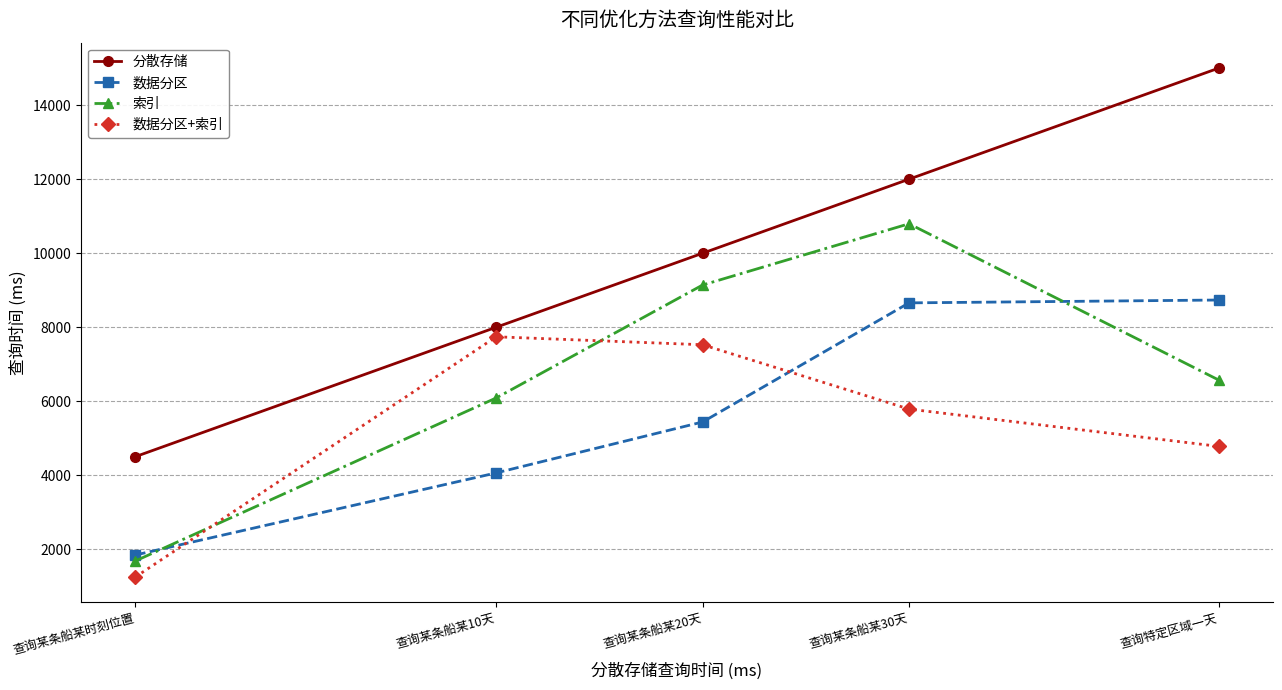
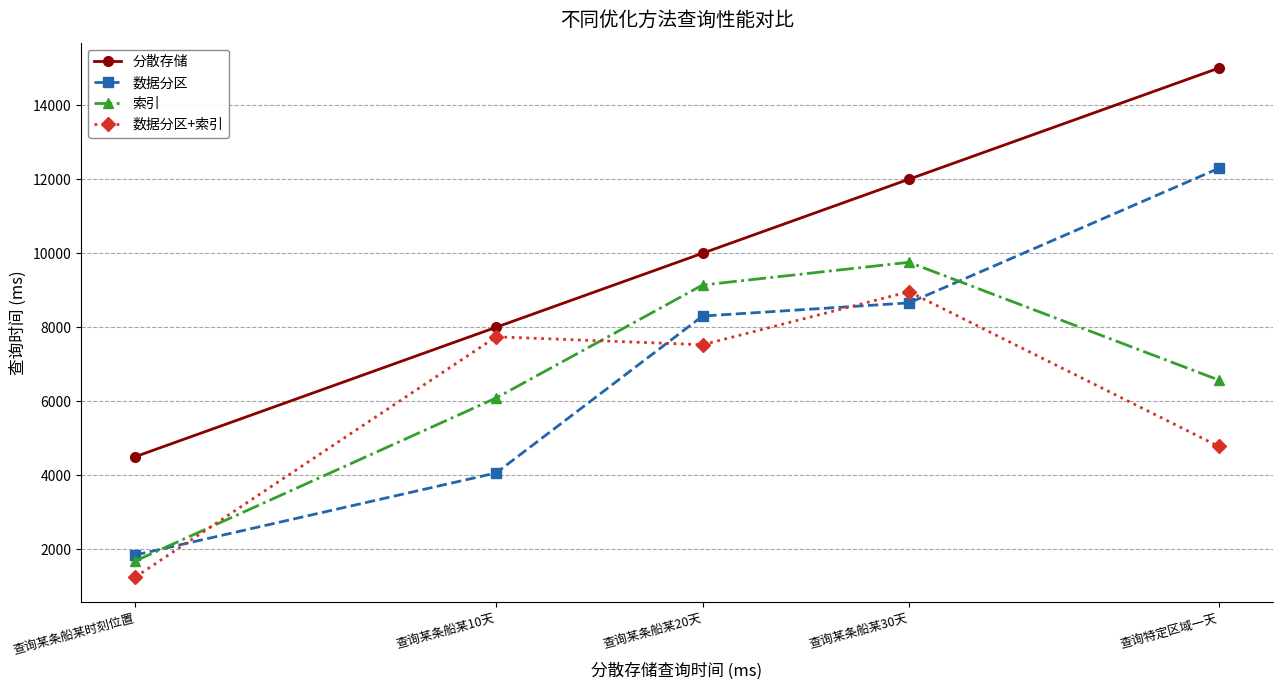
数据分区, 查询某条船某20天: 5400 -> 8300
索引, 查询某条船某30天: 10800 -> 9800
数据分区+索引, 查询某条船某30天: 5800 -> 9000
数据分区, 查询特定区域一天: 8700 -> 12300
